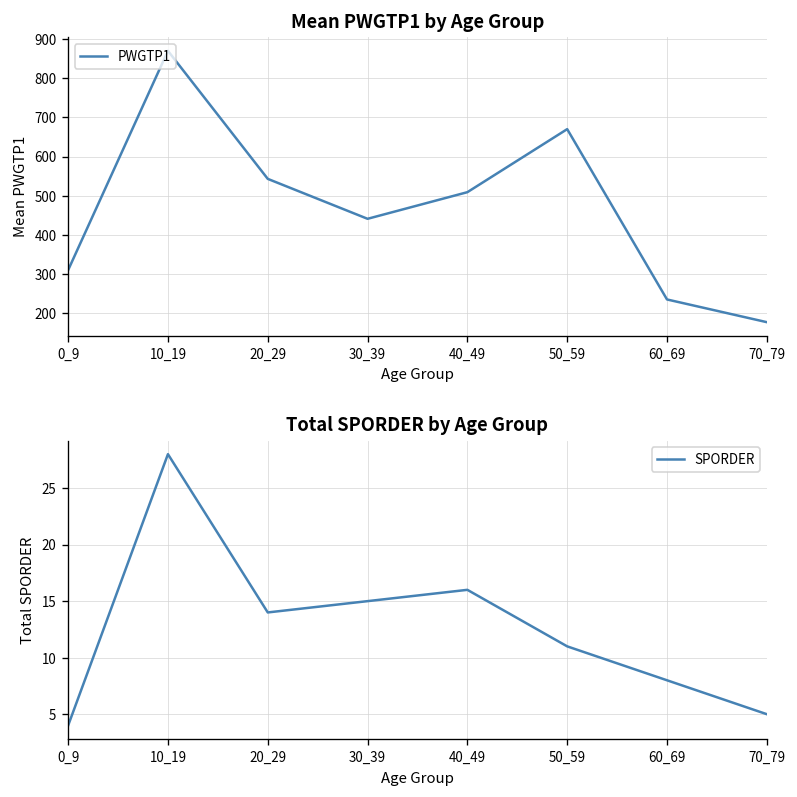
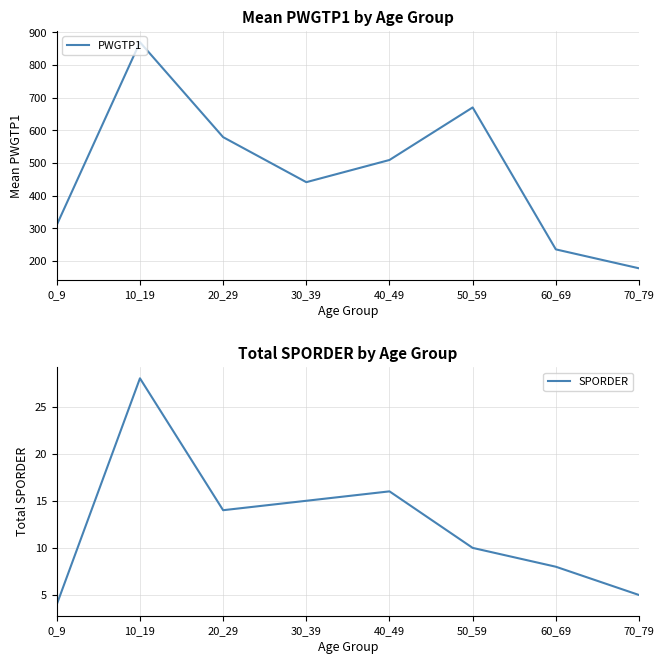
Mean PWGTP1 by Age Group, 20_29: 540 -> 580
Total SPORDER by Age Group, 50_59: 11 -> 10
